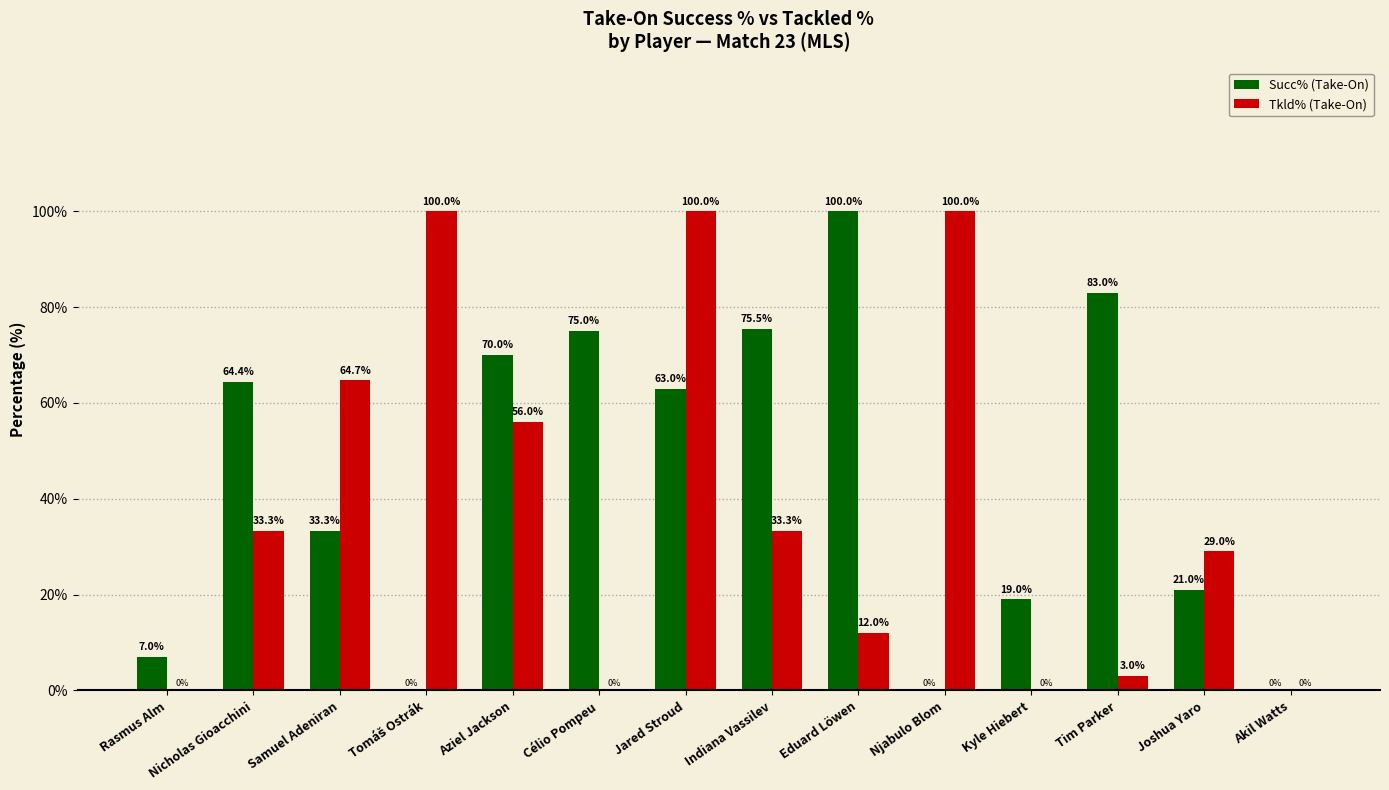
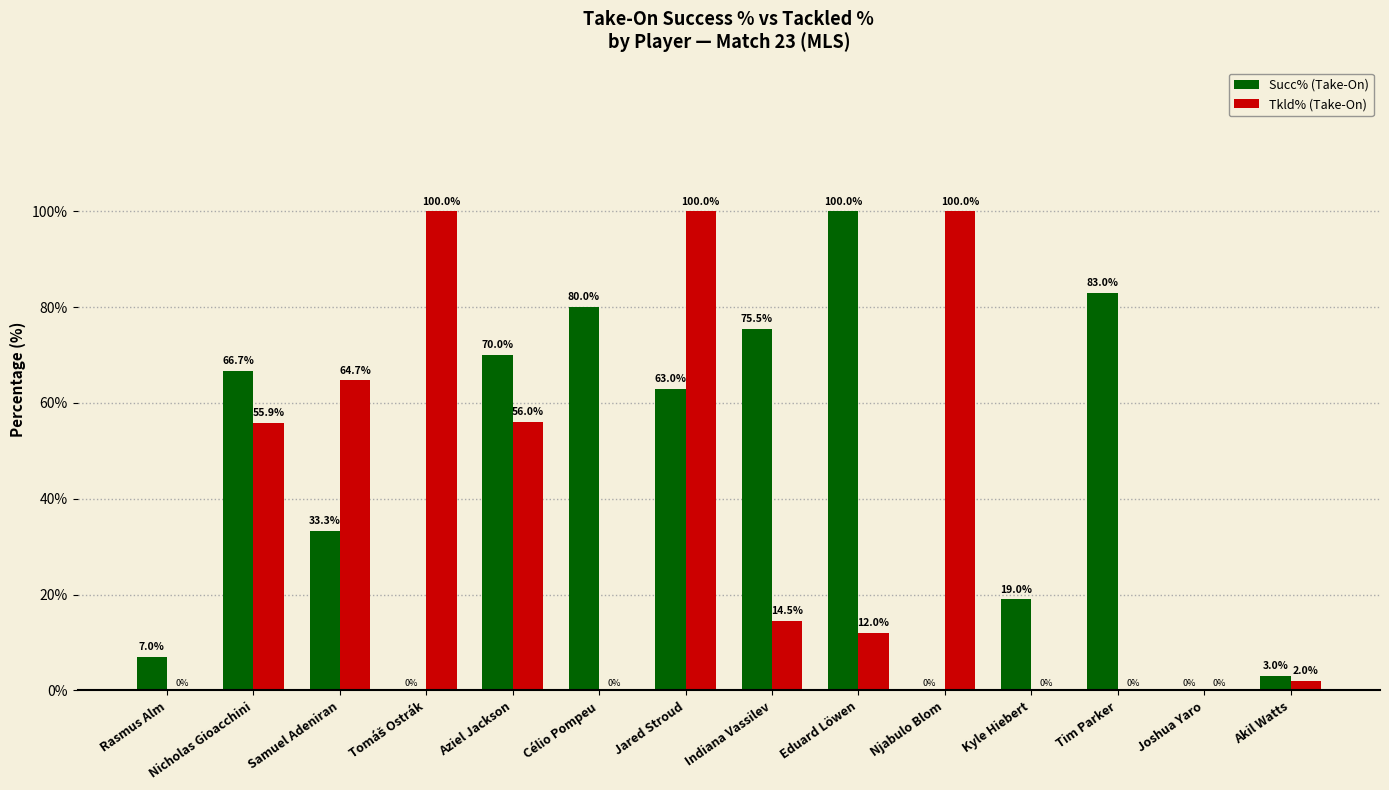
Succ% (Take-On), Nicholas Gioacchini: 64.4% -> 66.7%
Tkld% (Take-On), Nicholas Gioacchini: 33.3% -> 55.9%
Succ% (Take-On), Célio Pompeu: 75.0% -> 80.0%
Tkld% (Take-On), Indiana Vassilev: 33.3% -> 14.5%
Tkld% (Take-On), Tim Parker: 3.0% -> 0%
Succ% (Take-On), Joshua Yaro: 21.0% -> 0%
Tkld% (Take-On), Joshua Yaro: 29.0% -> 0%
Succ% (Take-On), Akil Watts: 0% -> 3.0%
Tkld% (Take-On), Akil Watts: 0% -> 2.0%
